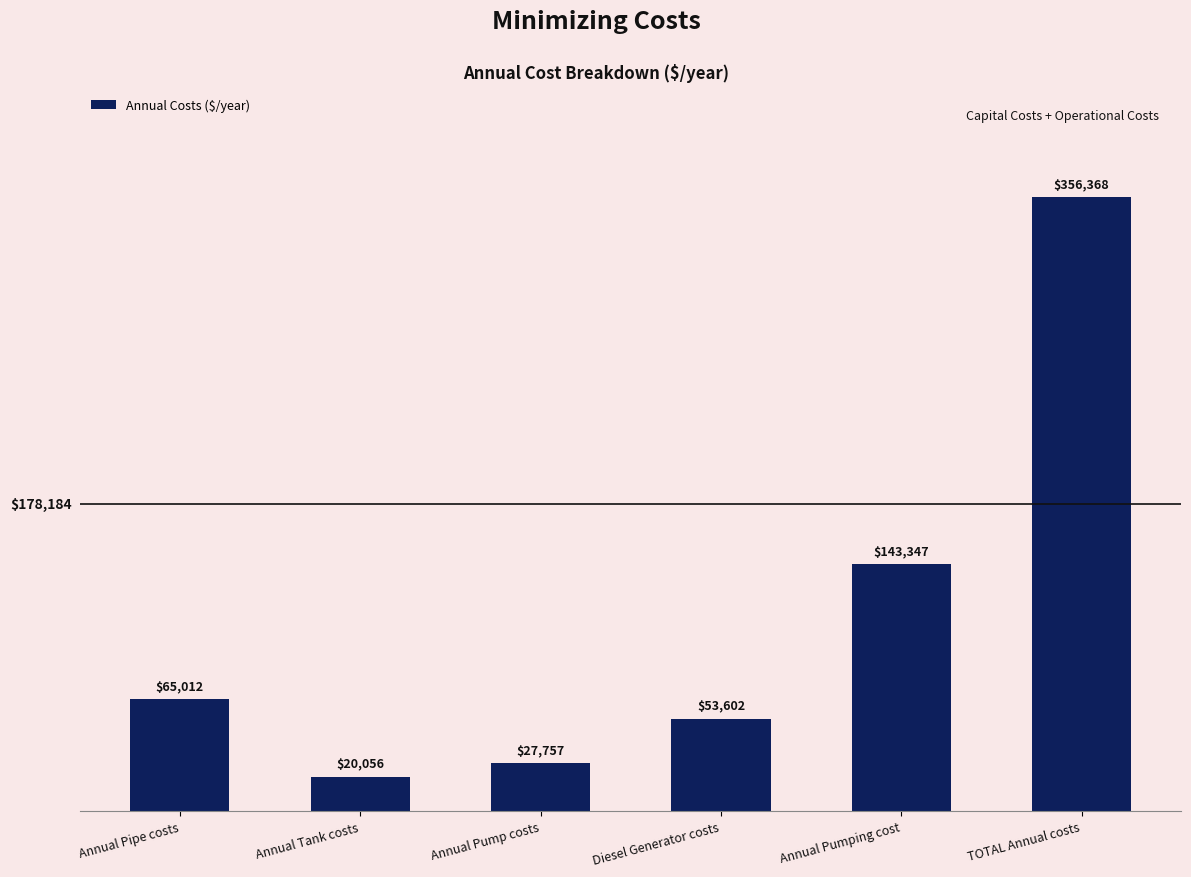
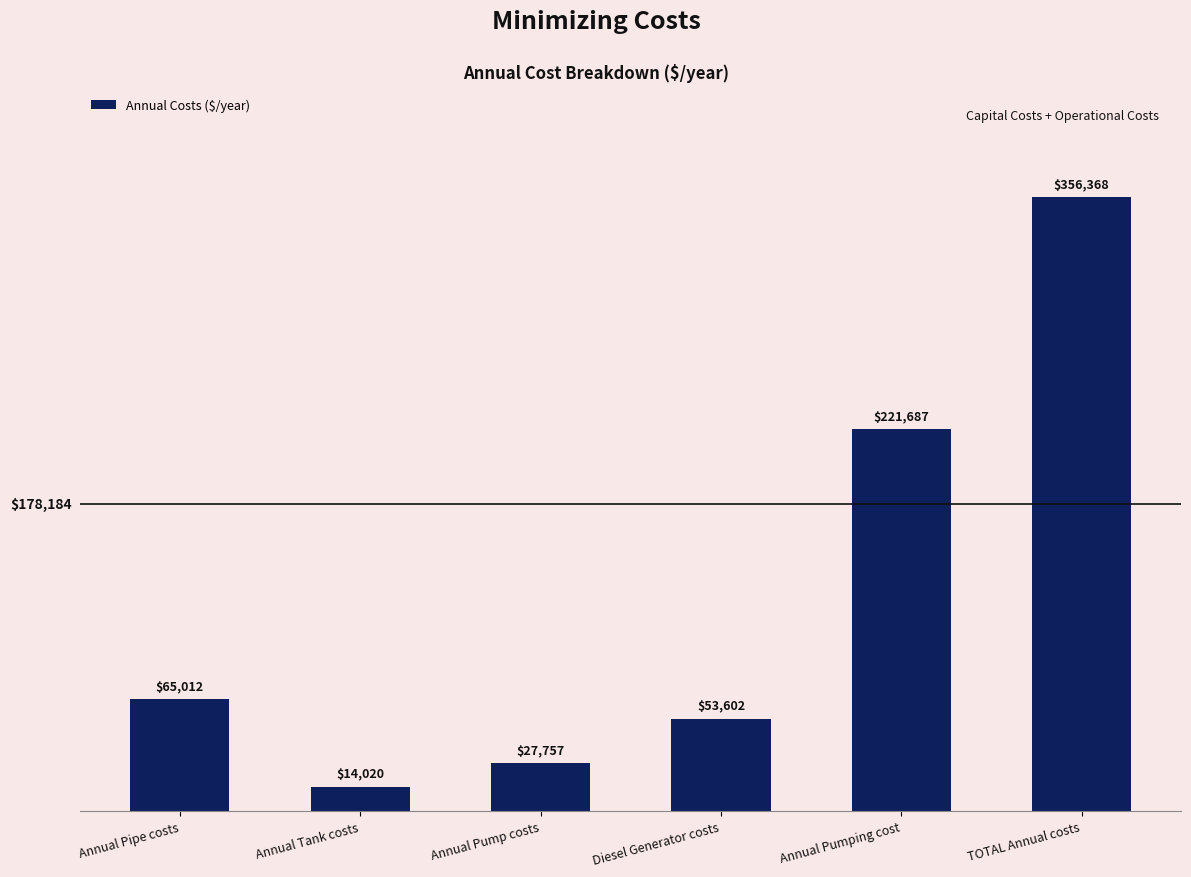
Annual Tank costs: $20,056 -> $14,020
Annual Pumping cost: $143,347 -> $221,687
